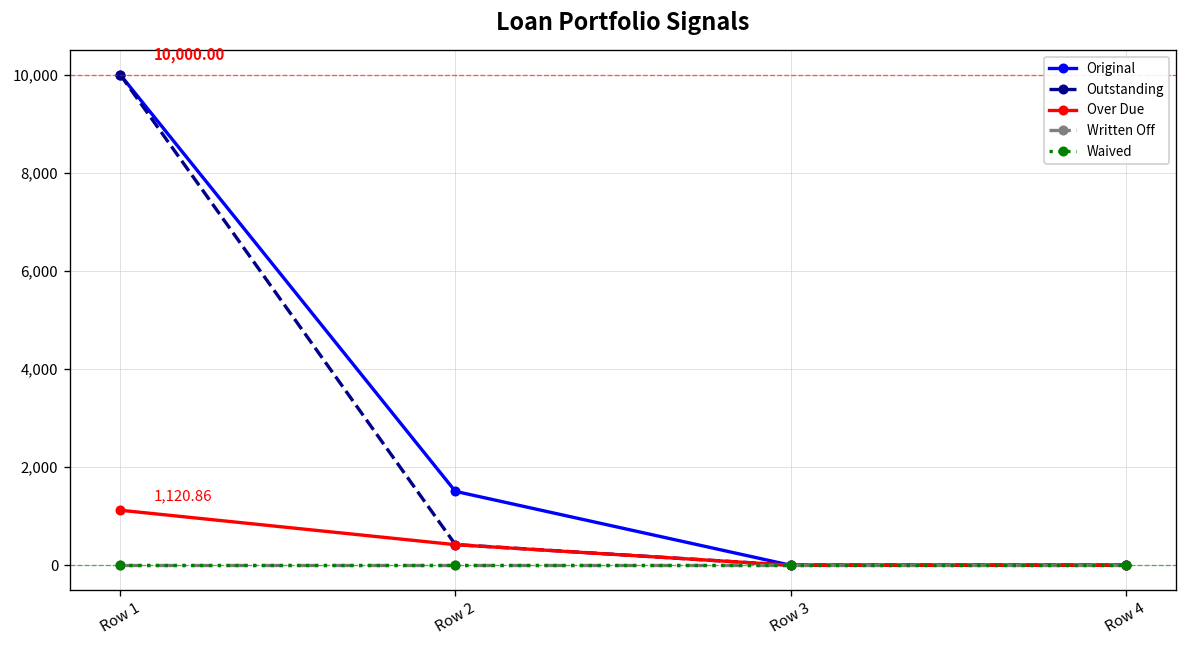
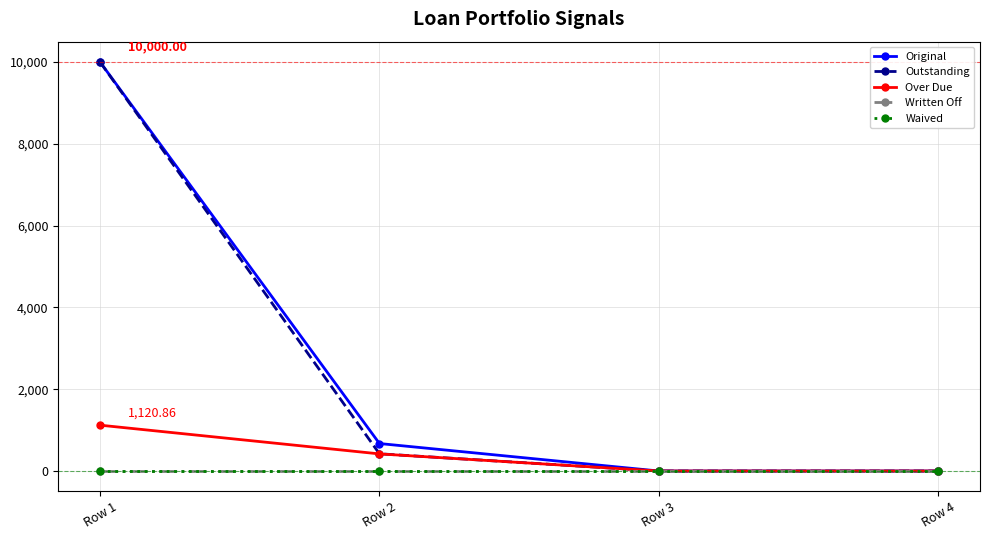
Original, Row 2: 1,500 -> 700
